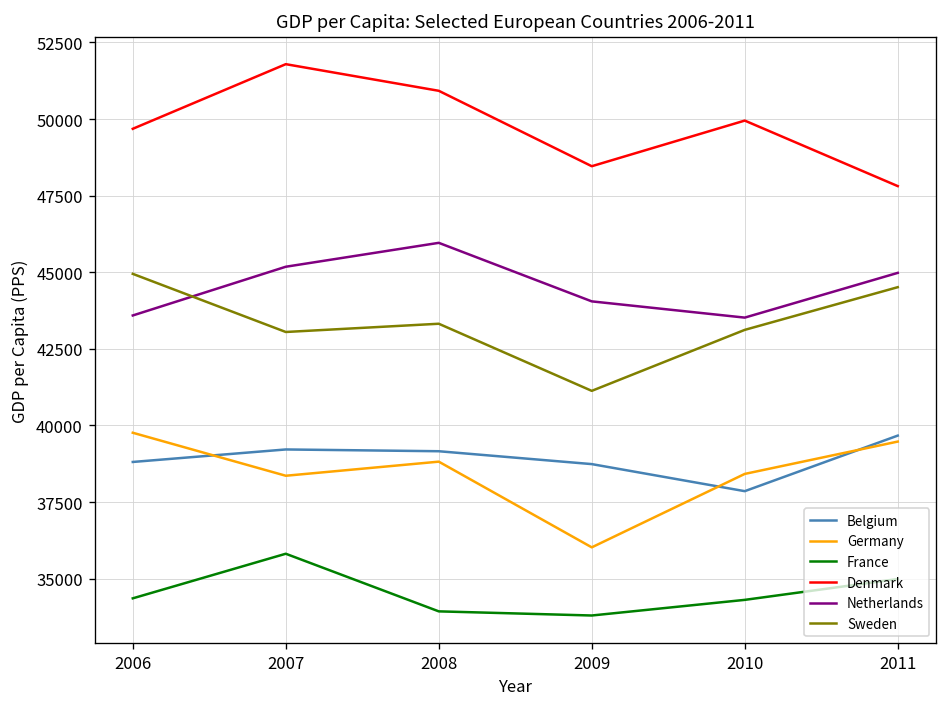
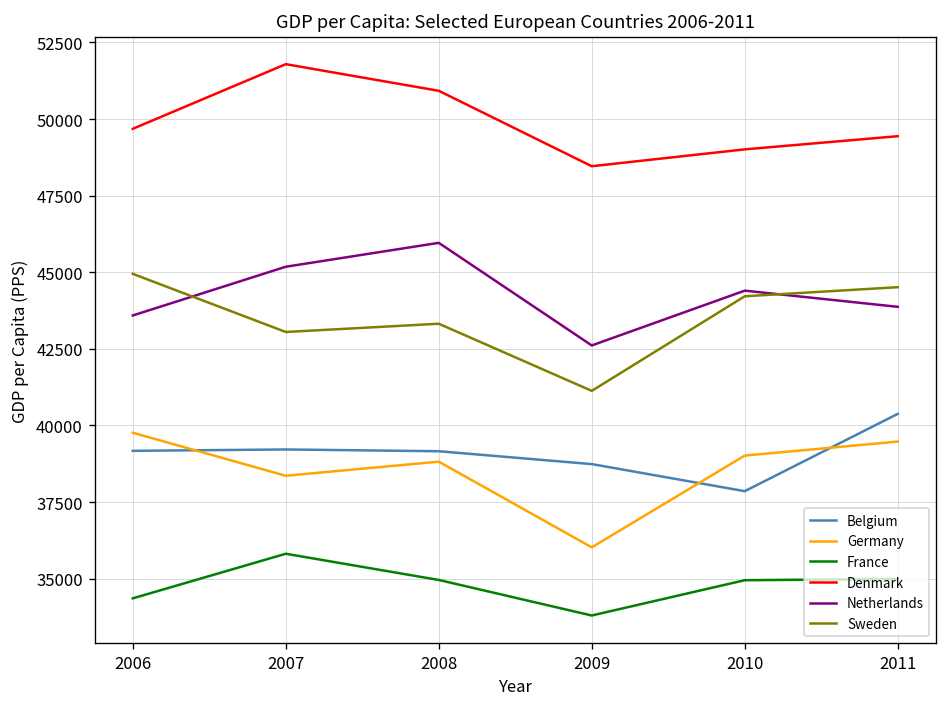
Belgium, 2006: 38800 -> 39200
France, 2008: 33900 -> 35000
Netherlands, 2009: 44100 -> 42600
Germany, 2010: 38400 -> 39000
France, 2010: 34300 -> 35000
Denmark, 2010: 49900 -> 49000
Netherlands, 2010: 43500 -> 44400
Sweden, 2010: 43100 -> 44200
Belgium, 2011: 39700 -> 40400
Denmark, 2011: 47800 -> 49400
Netherlands, 2011: 45000 -> 43900
